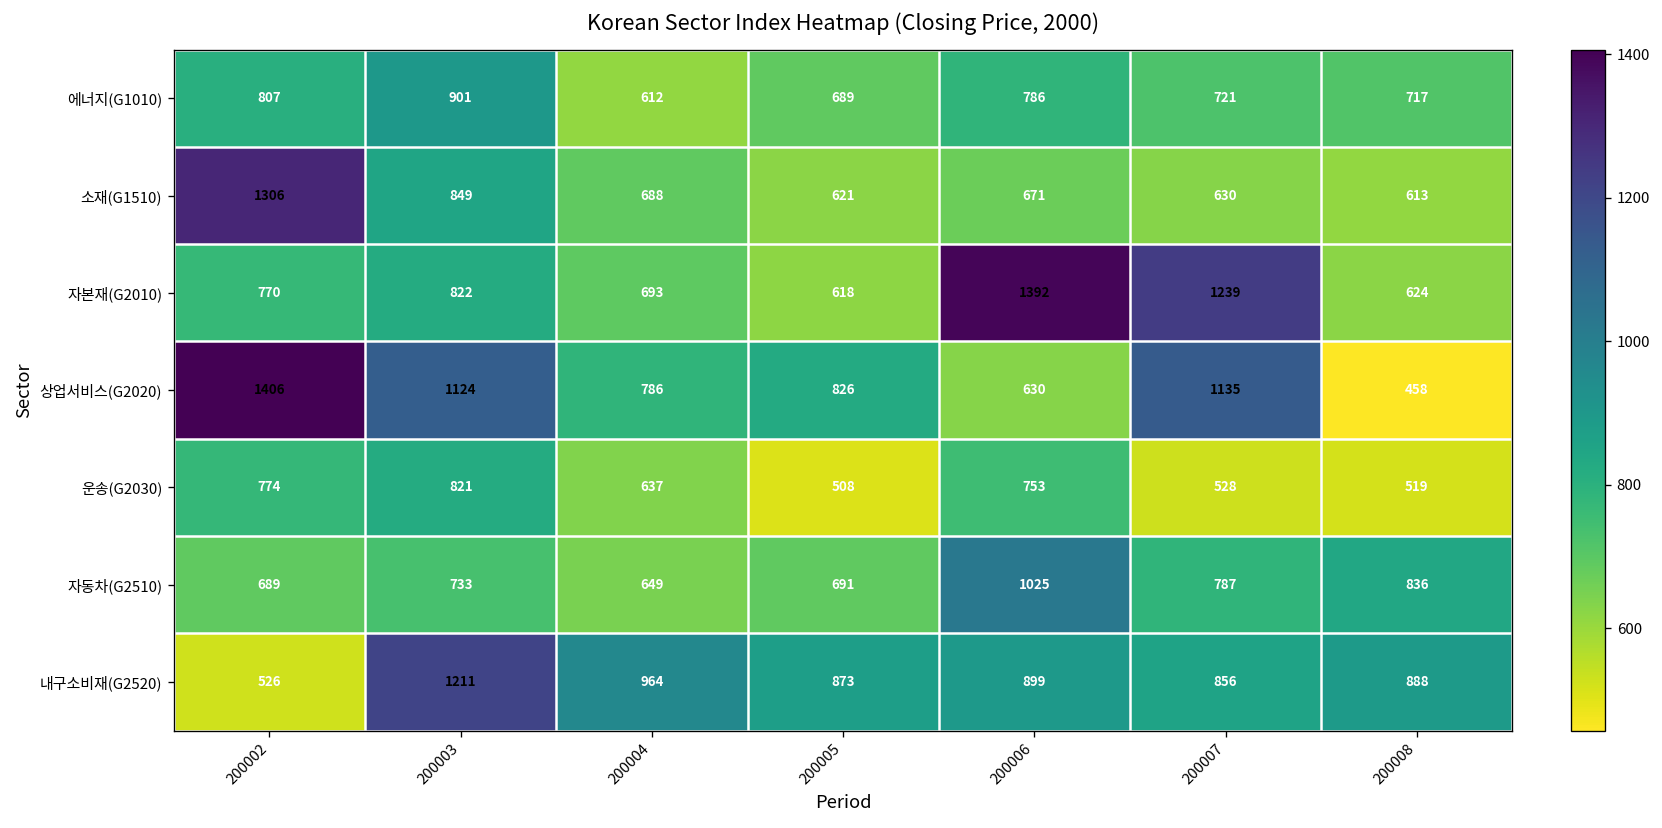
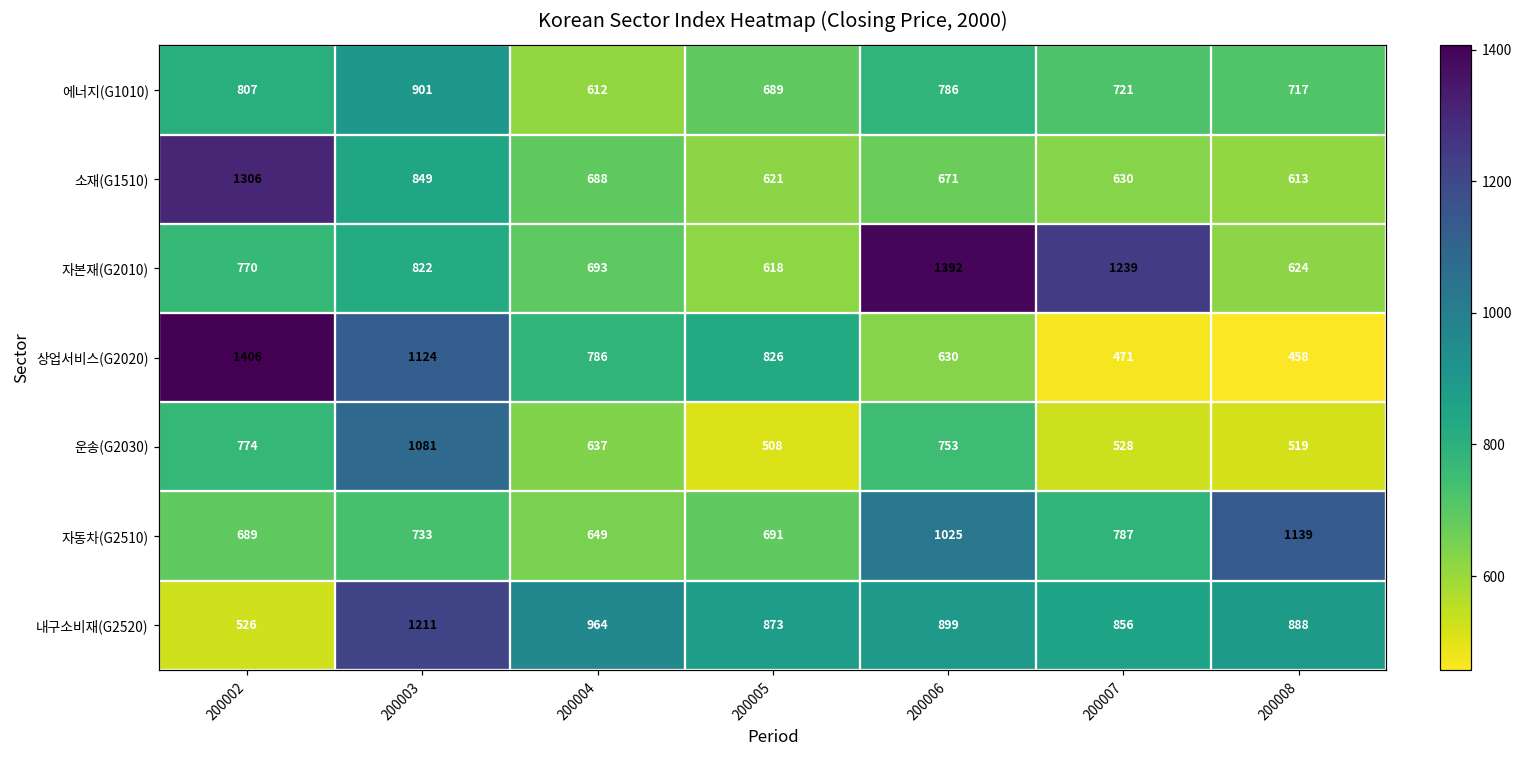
상업서비스(G2020), 200007: 1135 -> 471
운송(G2030), 200003: 821 -> 1081
자동차(G2510), 200008: 836 -> 1139
